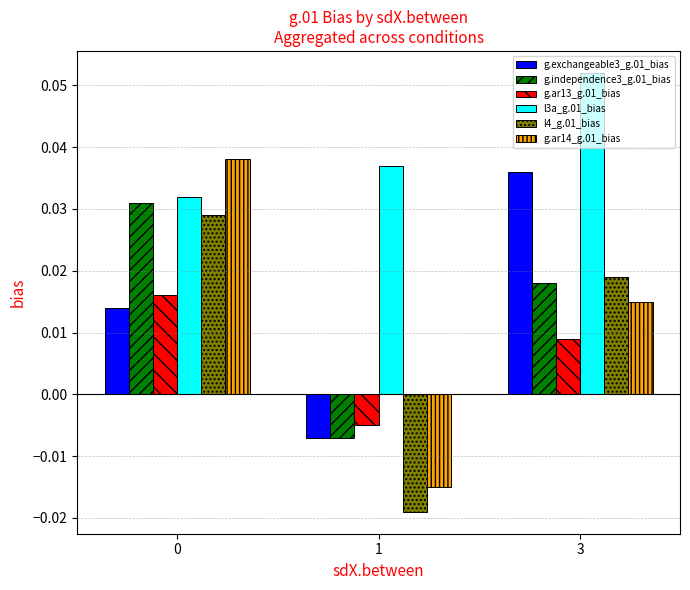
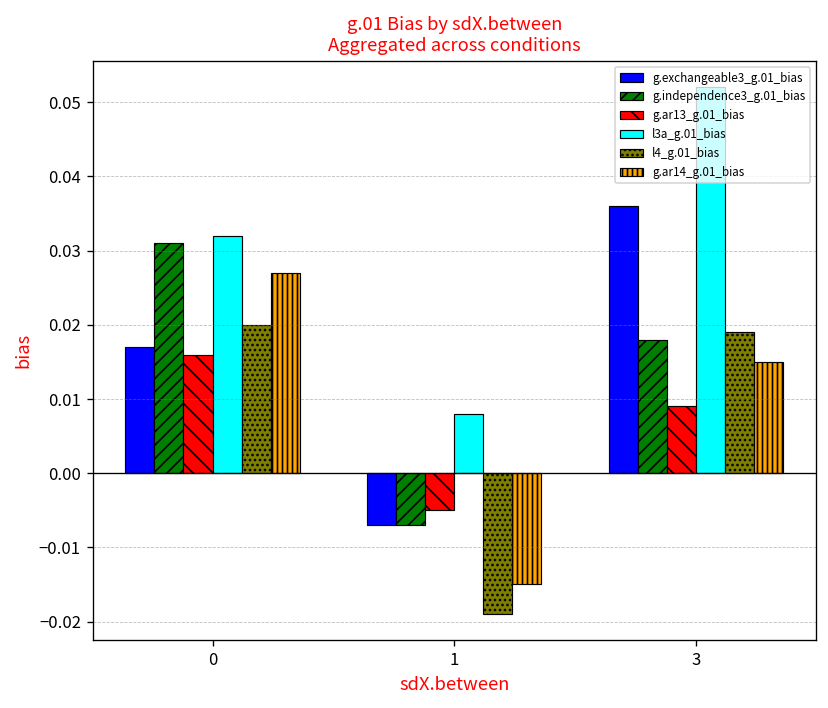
g.exchangeable3_g.01_bias, 0: 0.014 -> 0.017
l4_g.01_bias, 0: 0.029 -> 0.020
g.ar14_g.01_bias, 0: 0.038 -> 0.027
l3a_g.01_bias, 1: 0.037 -> 0.008
